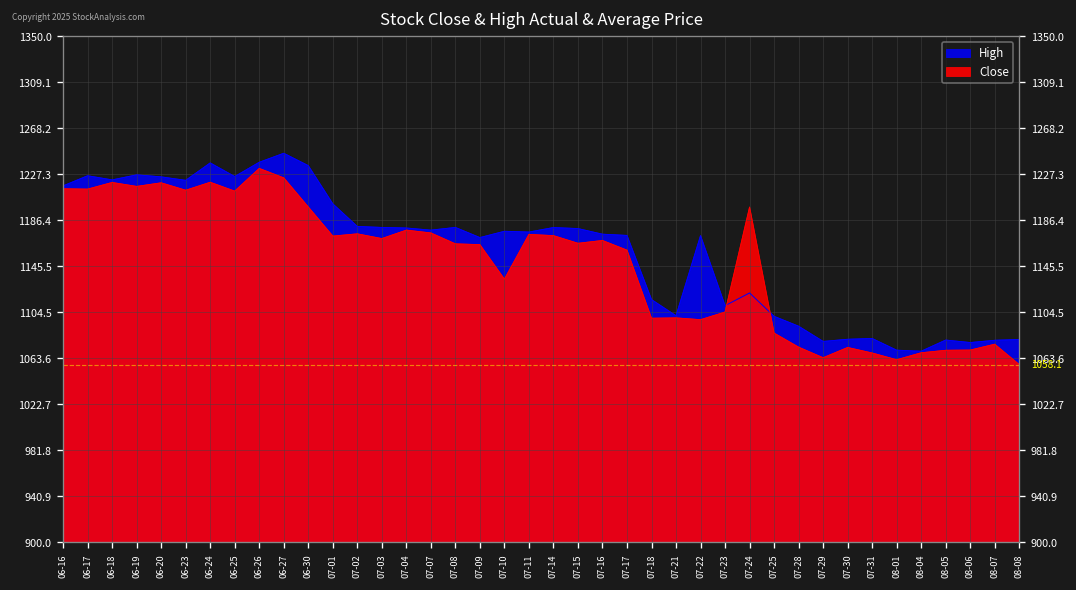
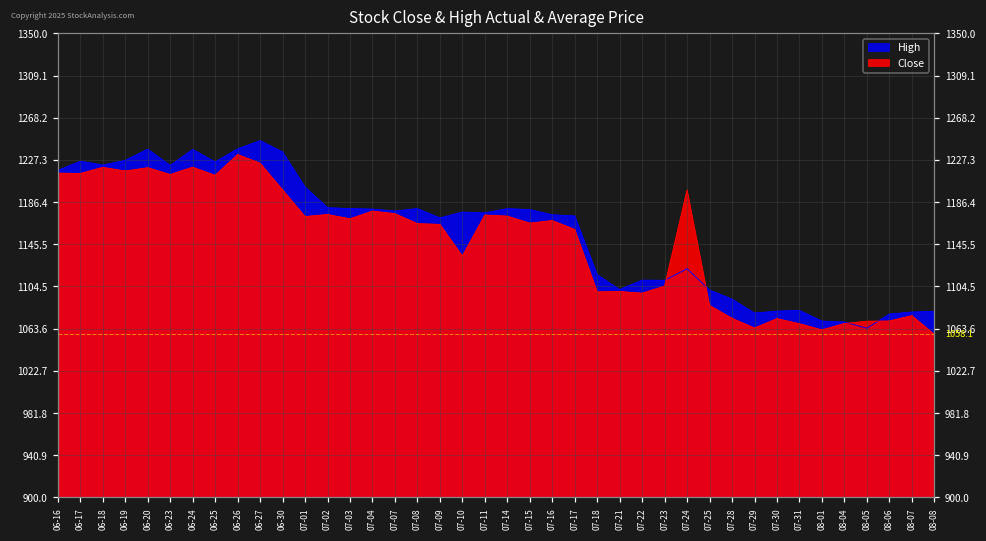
High, 06-20: 1220 -> 1240
High, 07-22: 1170 -> 1110
High, 08-05: 1080 -> 1060
